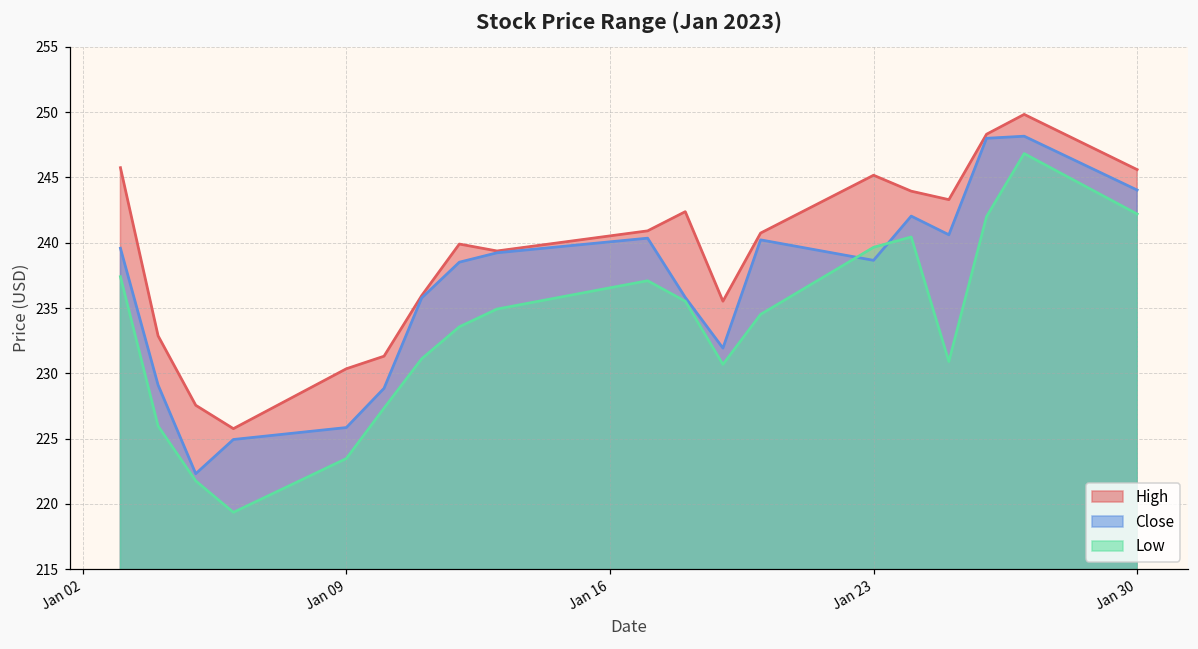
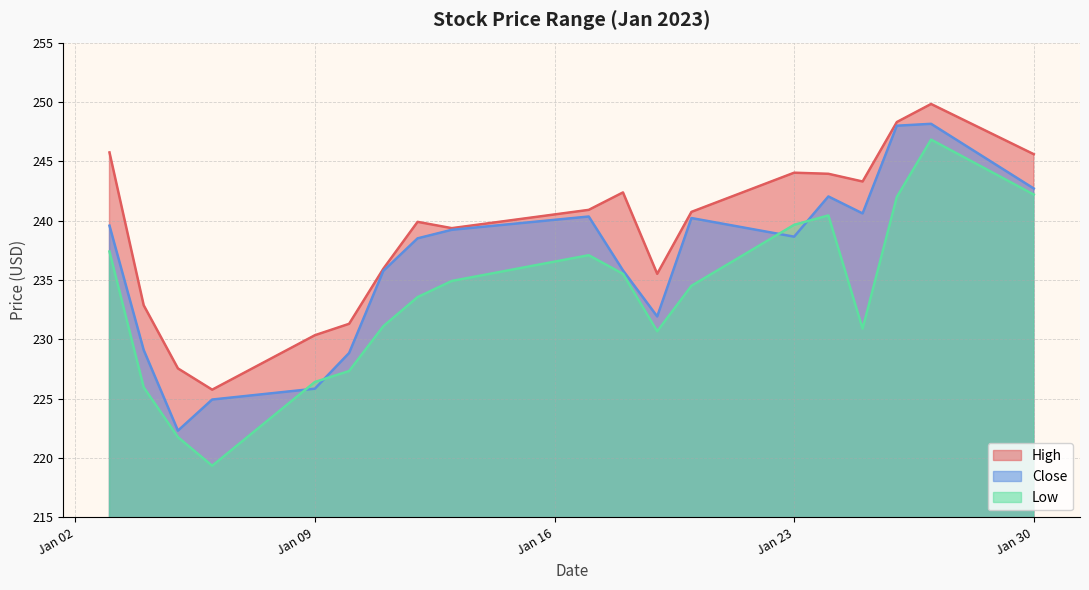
Low, Jan 09: 223.5 -> 226.4
High, Jan 23: 245.2 -> 244.0
Close, Jan 30: 244.0 -> 242.7
